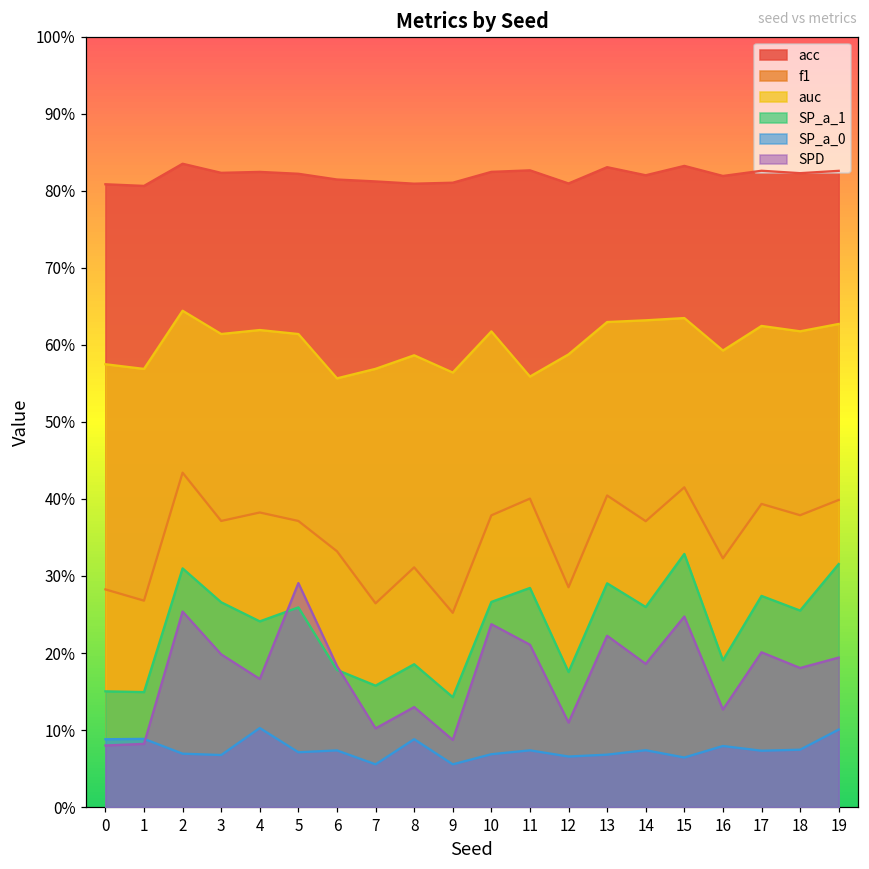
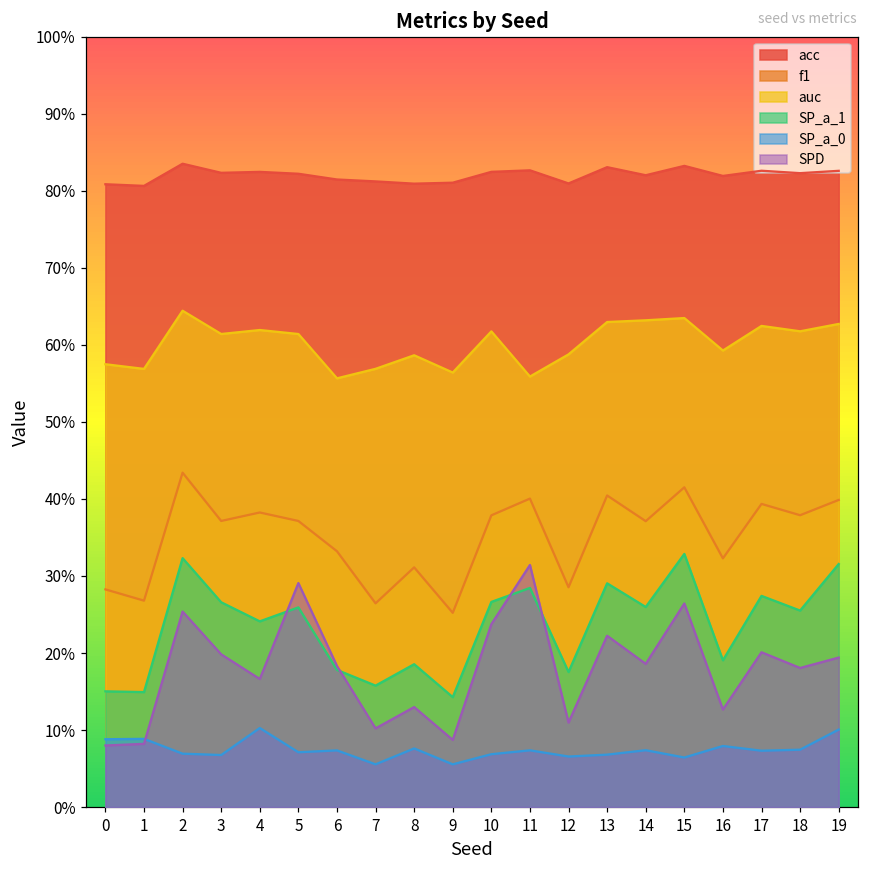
SP_a_1, 2: 31% -> 32%
SP_a_0, 8: 9% -> 8%
SPD, 11: 21% -> 31%
SPD, 15: 25% -> 26%
